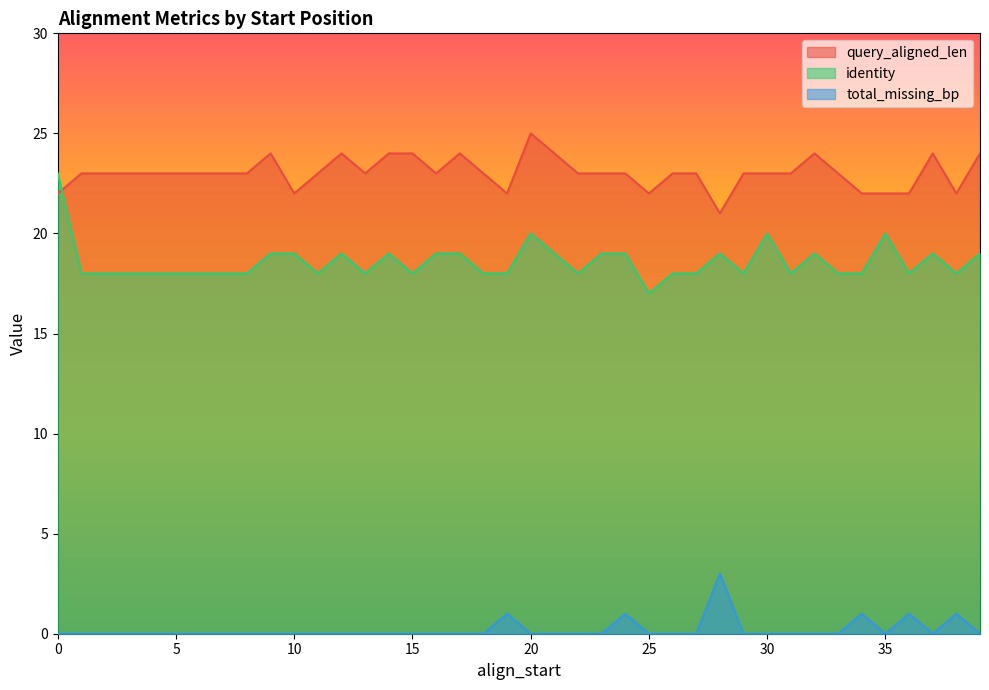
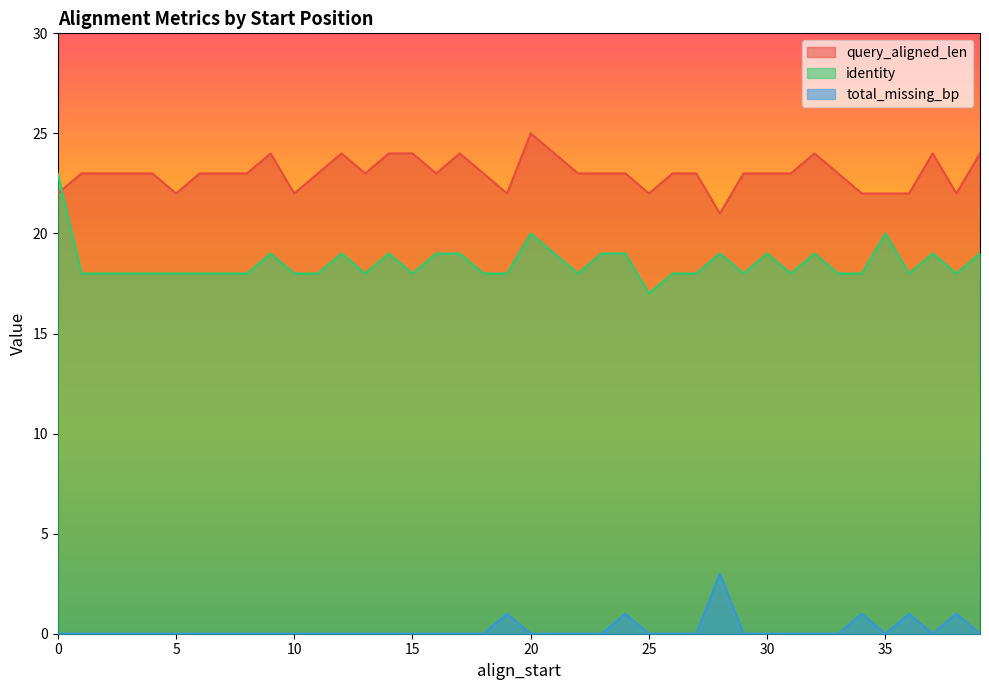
query_aligned_len, 5: 23 -> 22
identity, 10: 19 -> 18
identity, 30: 20 -> 19
